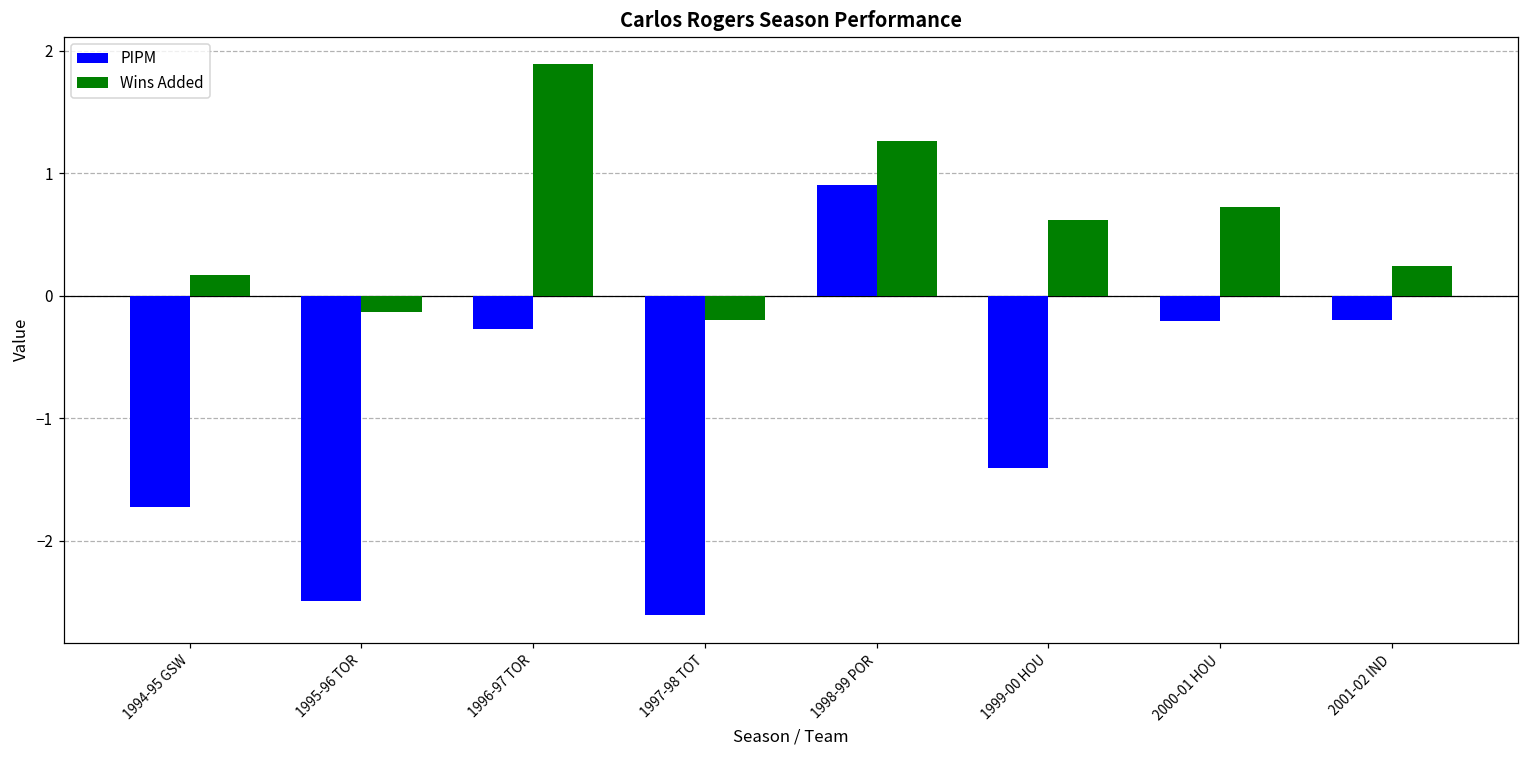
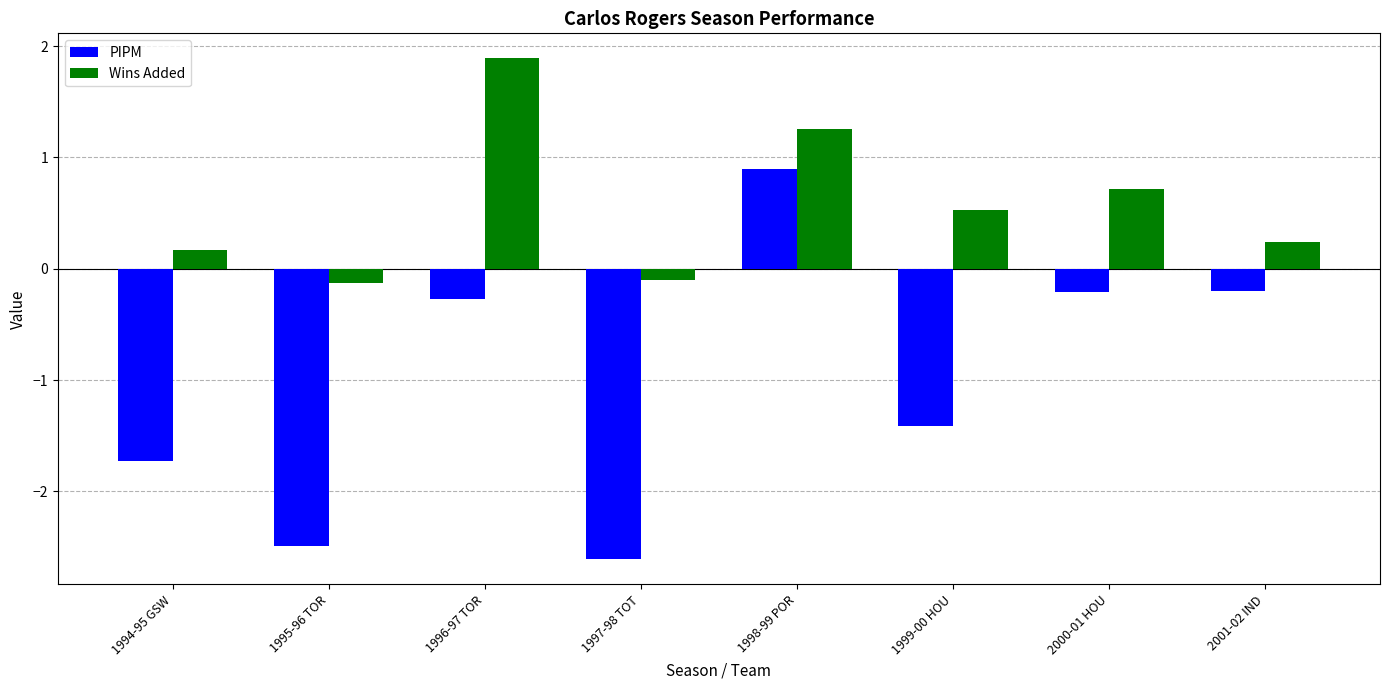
Wins Added, 1997-98 TOT: -0.2 -> -0.1
Wins Added, 1999-00 HOU: 0.62 -> 0.53
